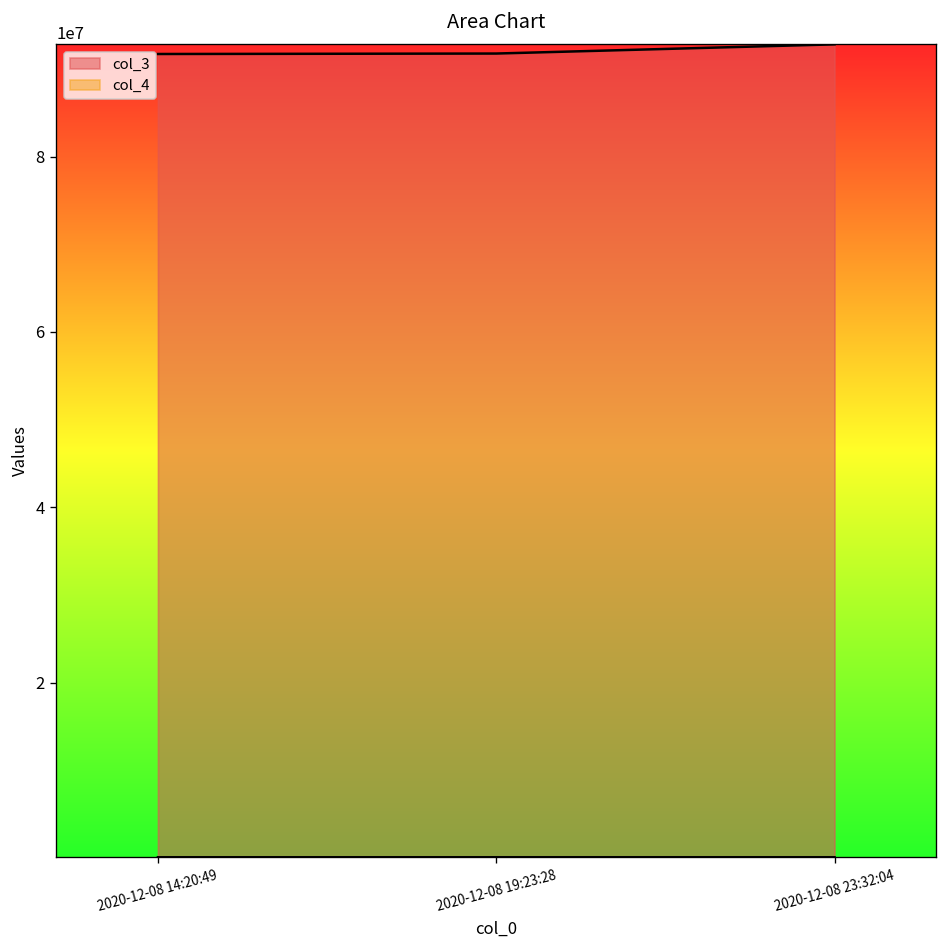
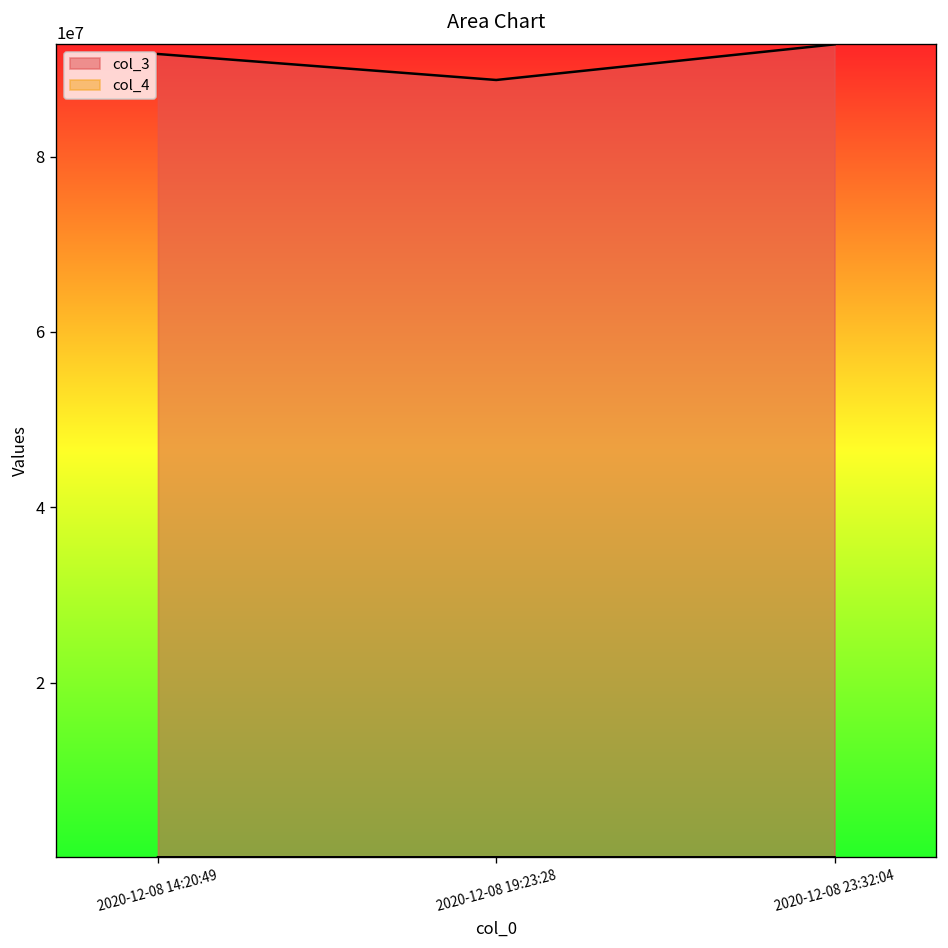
col_3, 2020-12-08 19:23:28: 92000000 -> 89000000
